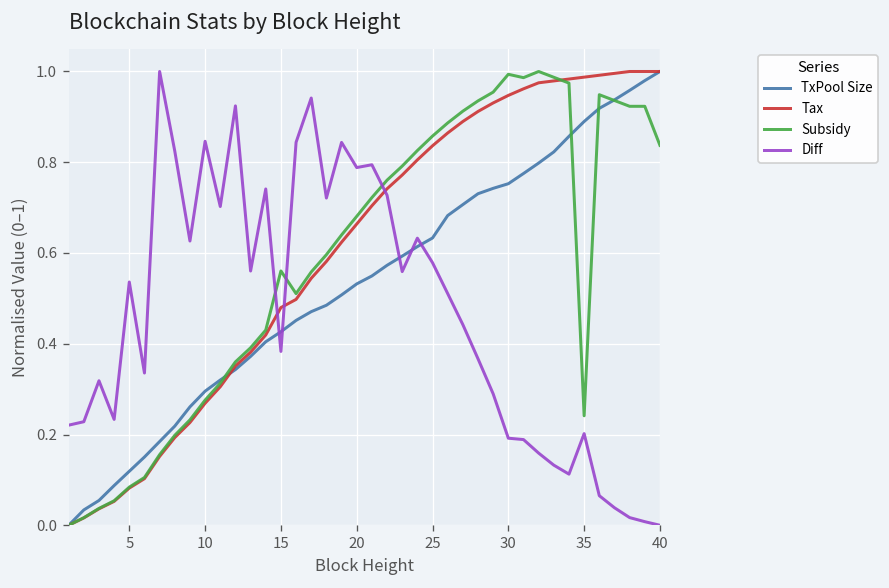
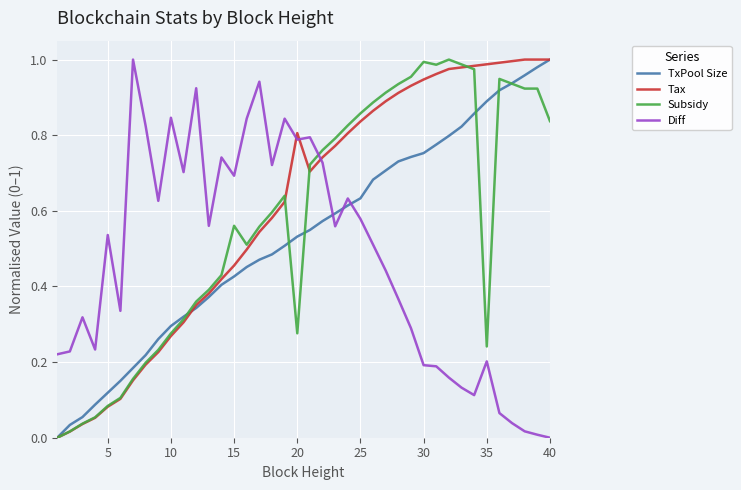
Tax, 15: 0.48 -> 0.46
Diff, 15: 0.38 -> 0.69
Tax, 20: 0.66 -> 0.81
Subsidy, 20: 0.68 -> 0.28
